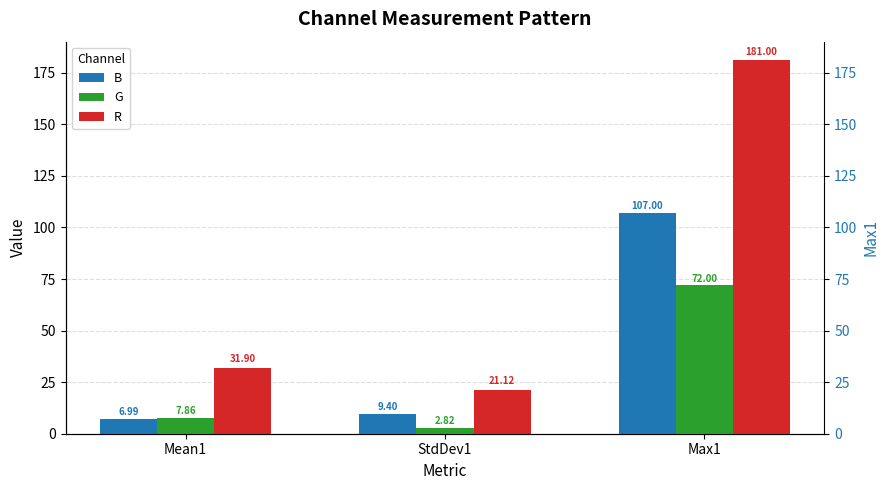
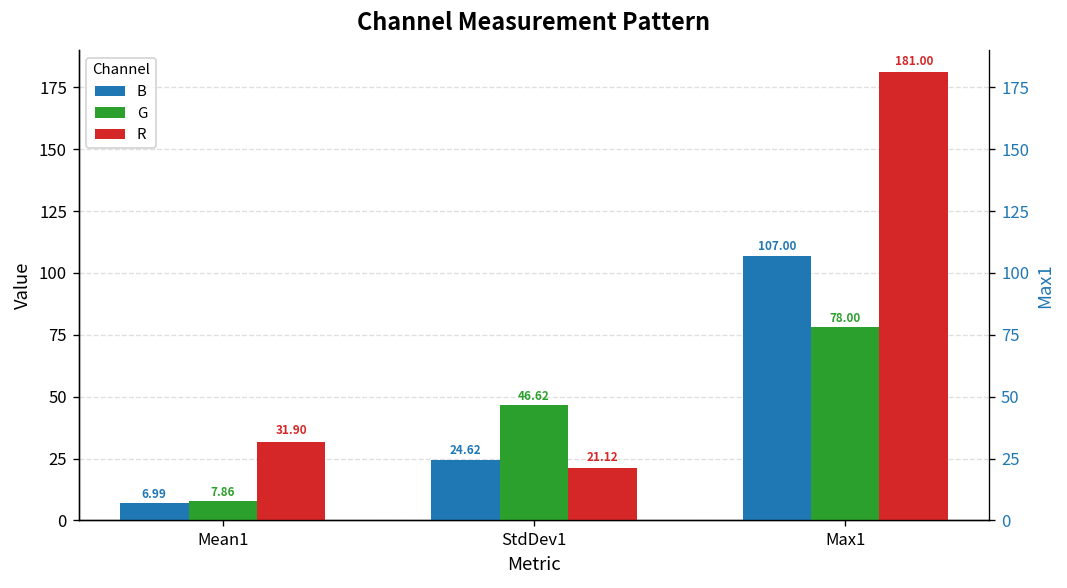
B, StdDev1: 9.40 -> 24.62
G, StdDev1: 2.82 -> 46.62
G, Max1: 72.00 -> 78.00
